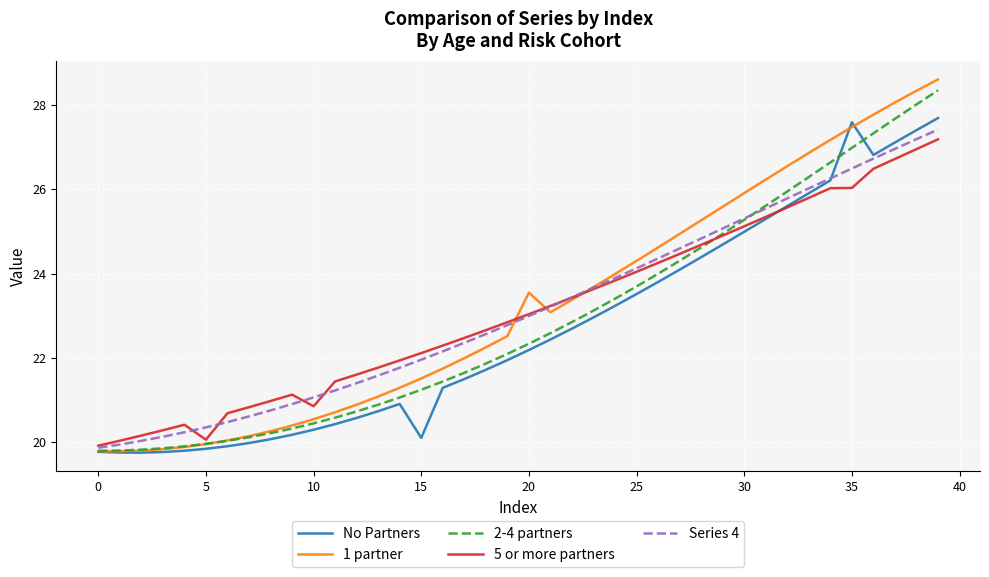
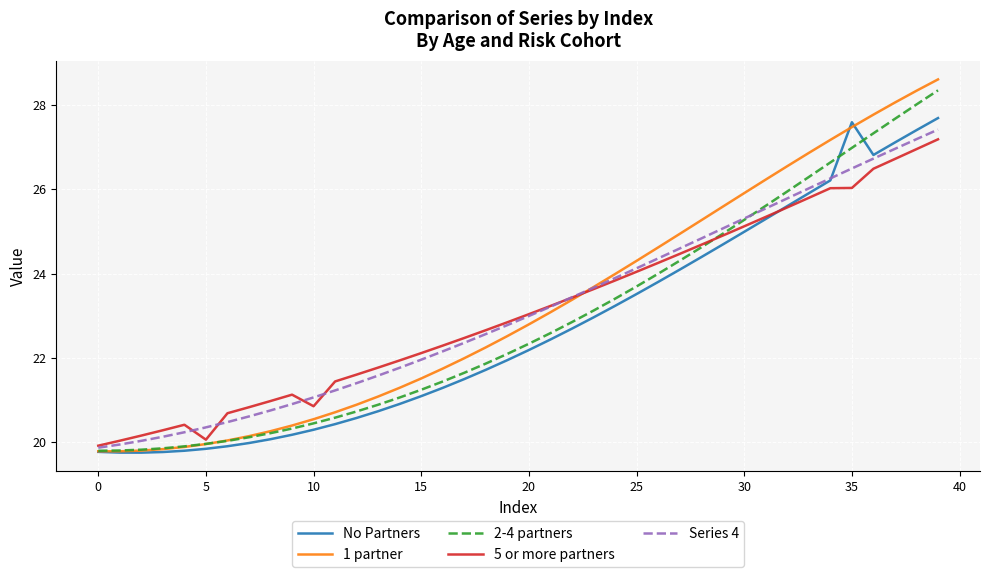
No Partners, 15: 20.1 -> 21.1
1 partner, 20: 23.5 -> 22.8
